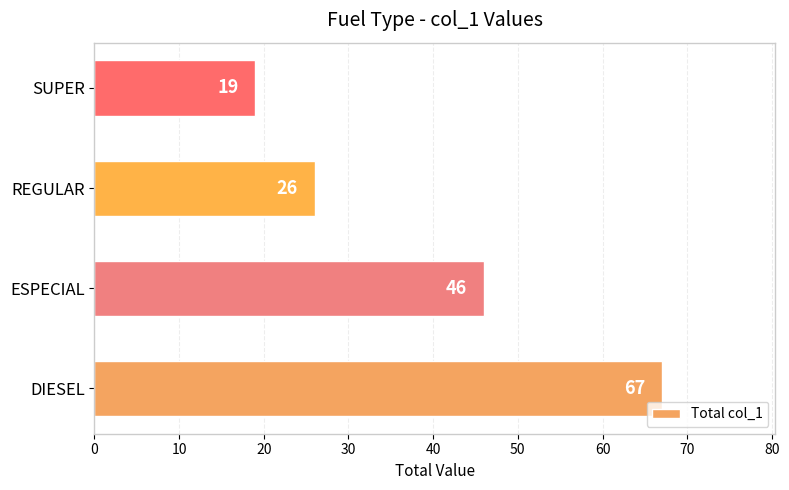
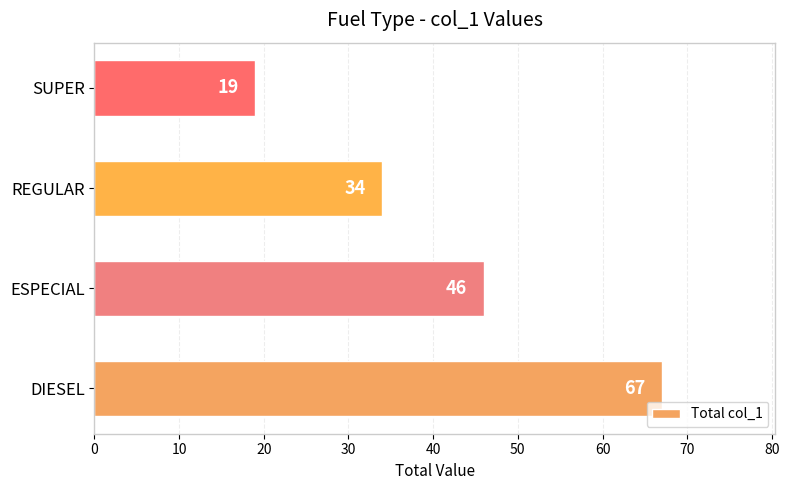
REGULAR: 26 -> 34
